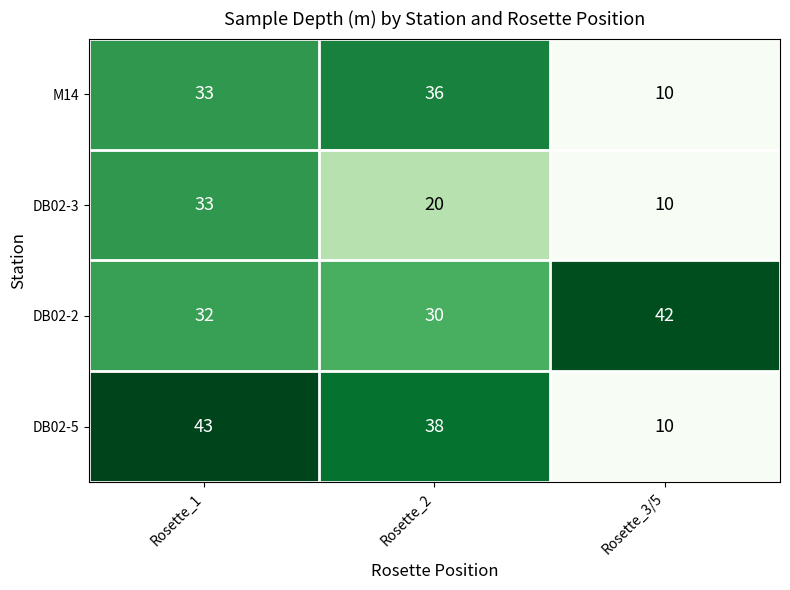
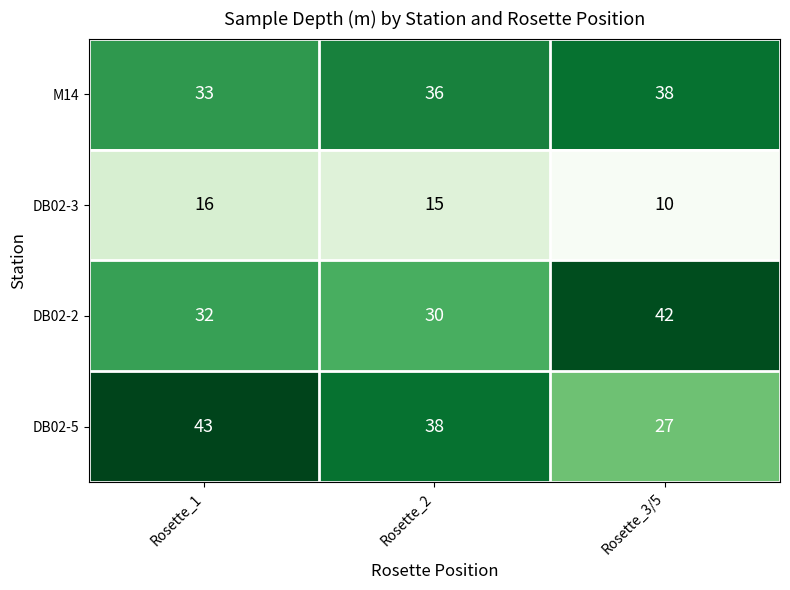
M14, Rosette_3/5: 10 -> 38
DB02-3, Rosette_1: 33 -> 16
DB02-3, Rosette_2: 20 -> 15
DB02-5, Rosette_3/5: 10 -> 27
